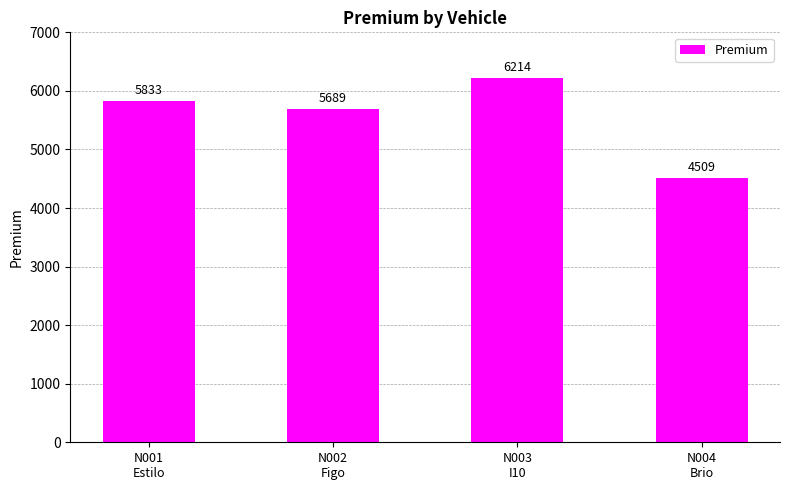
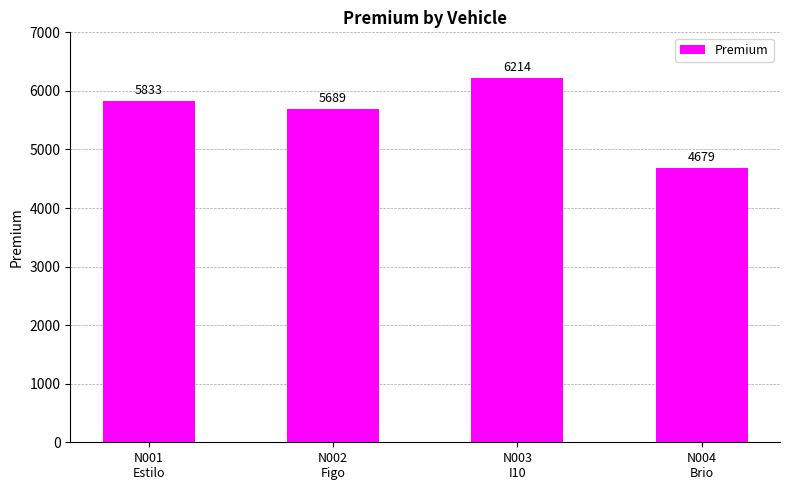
N004 Brio: 4509 -> 4679
